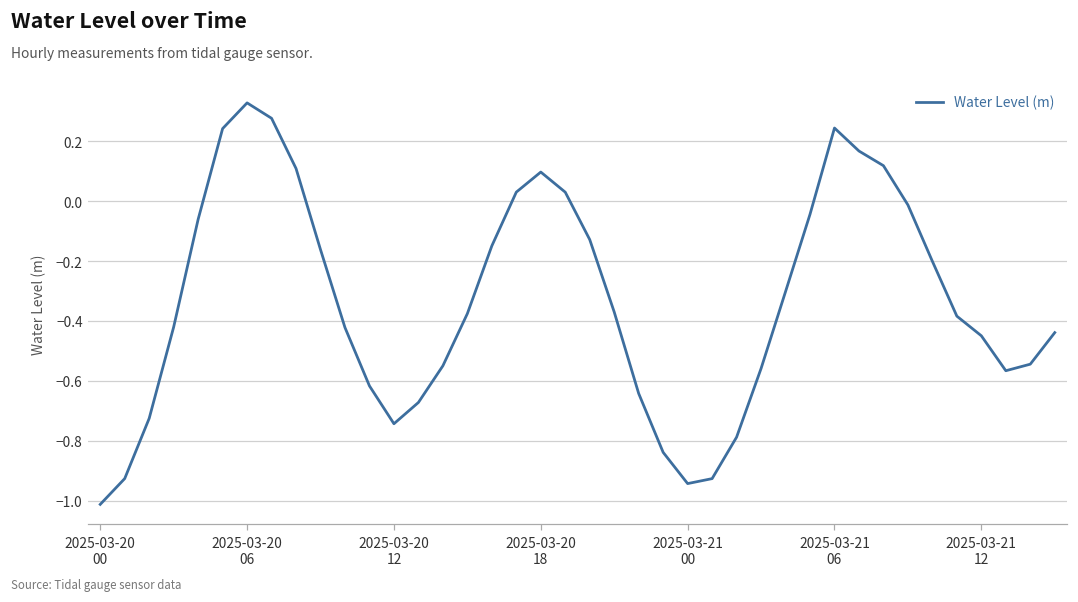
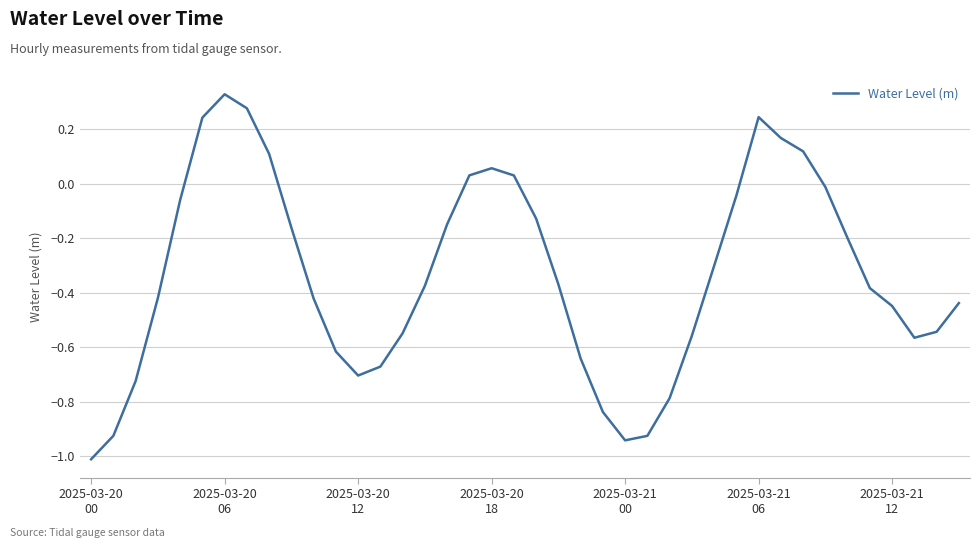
2025-03-20 12: -0.74 -> -0.70
2025-03-20 18: 0.10 -> 0.06
